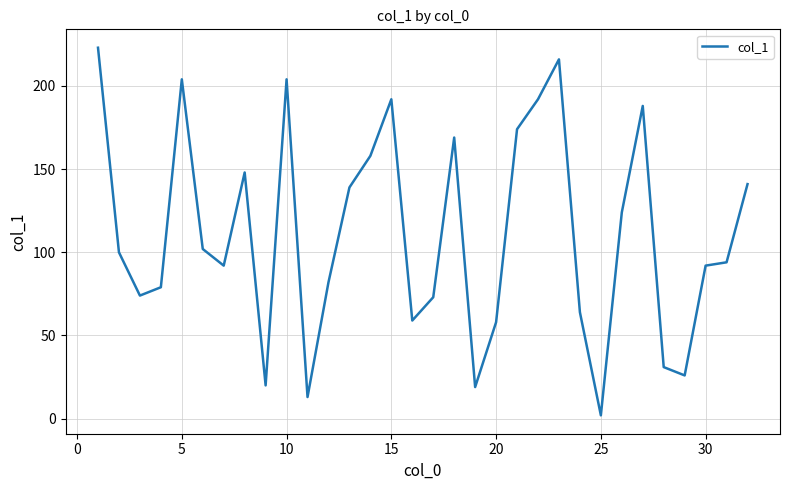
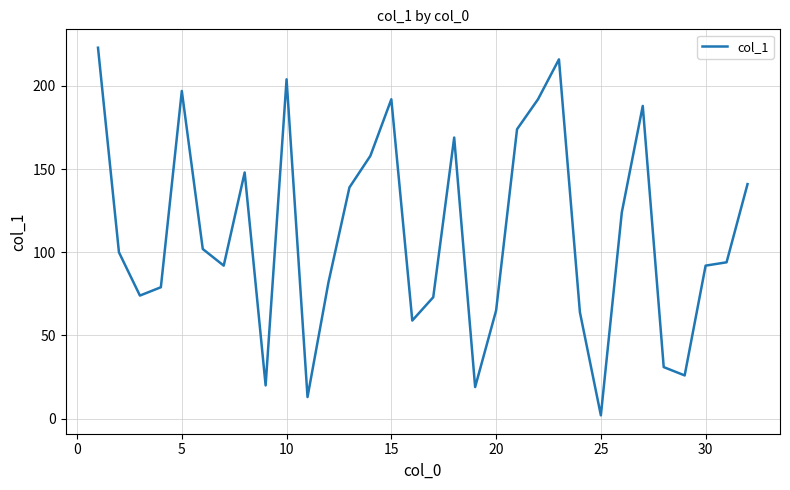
5: 204 -> 197
20: 58 -> 65
